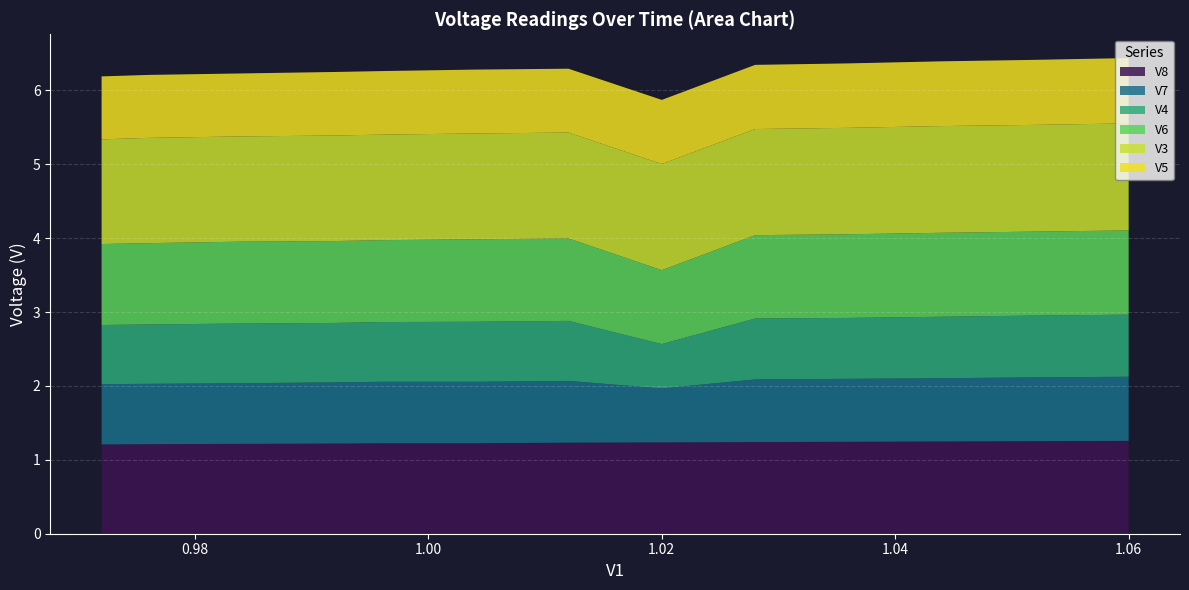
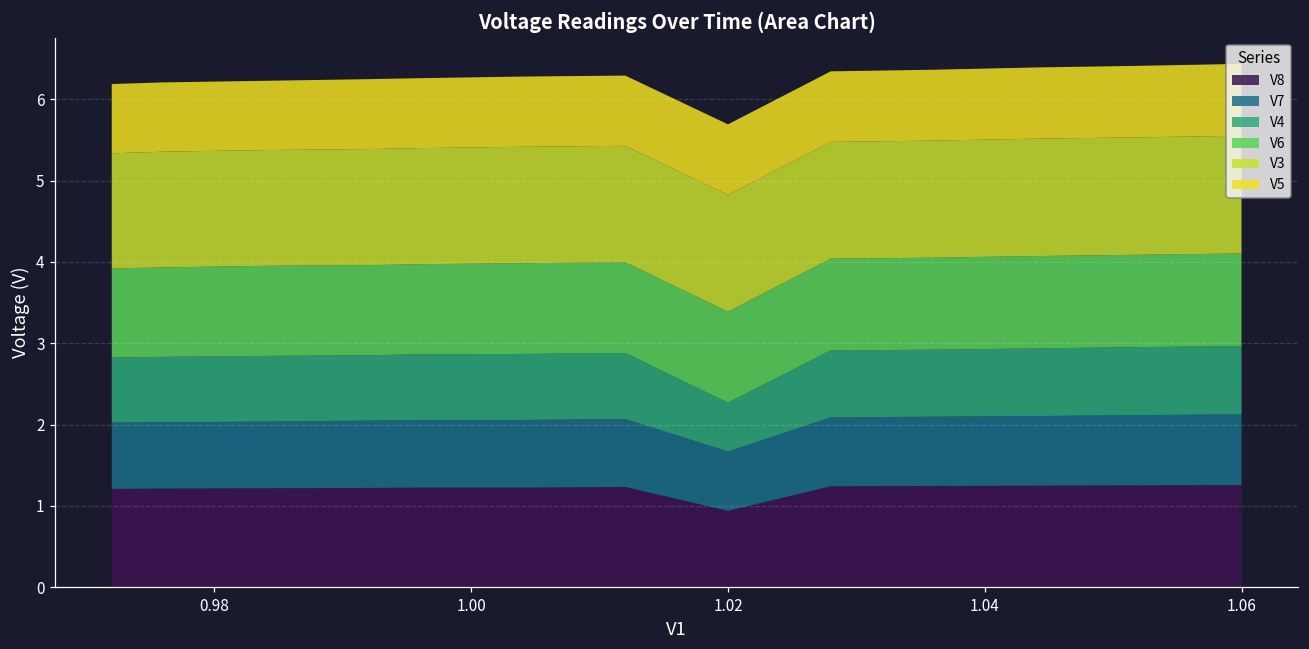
V8, 1.02: 1.2 -> 0.9
V6, 1.02: 1.0 -> 1.1
